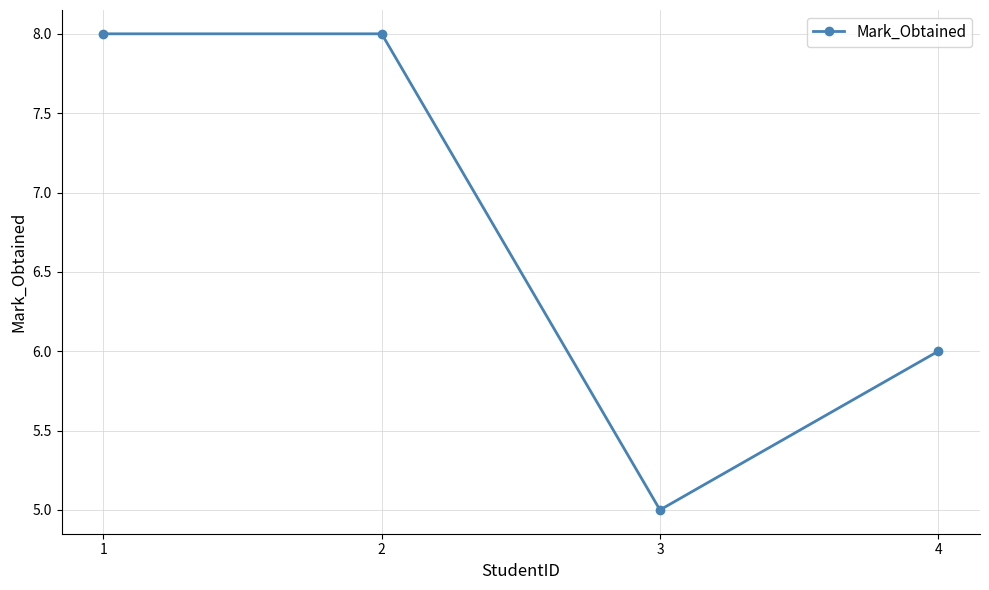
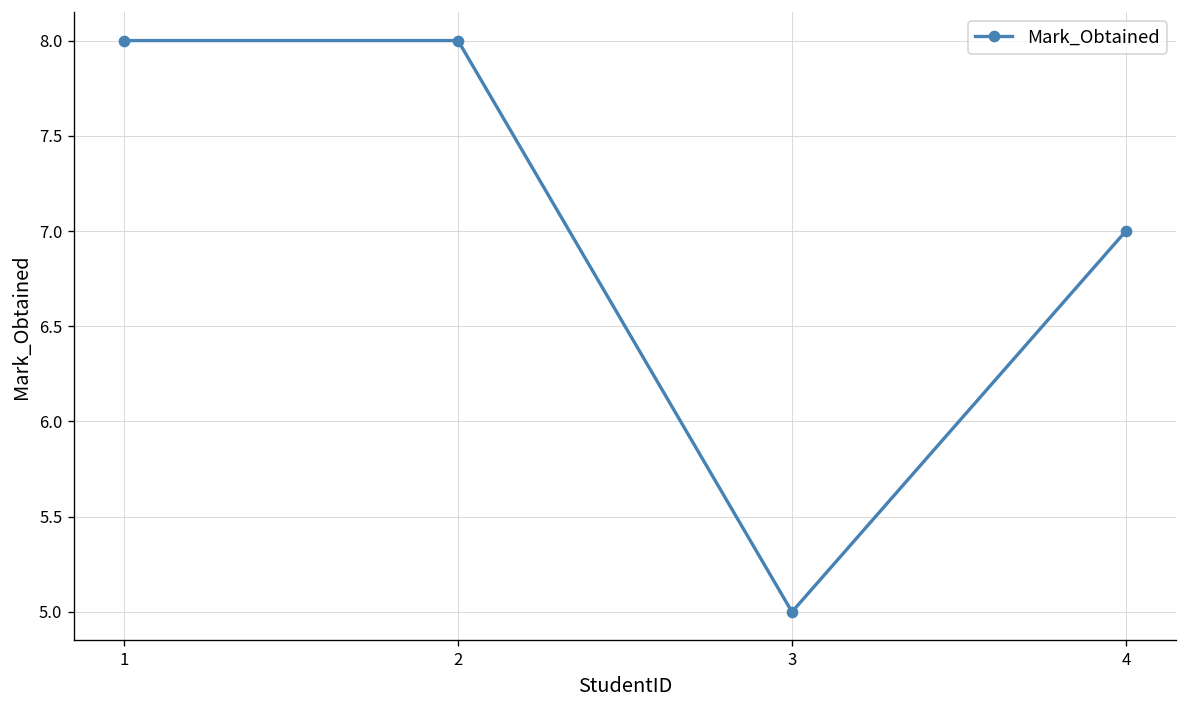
4: 6 -> 7
